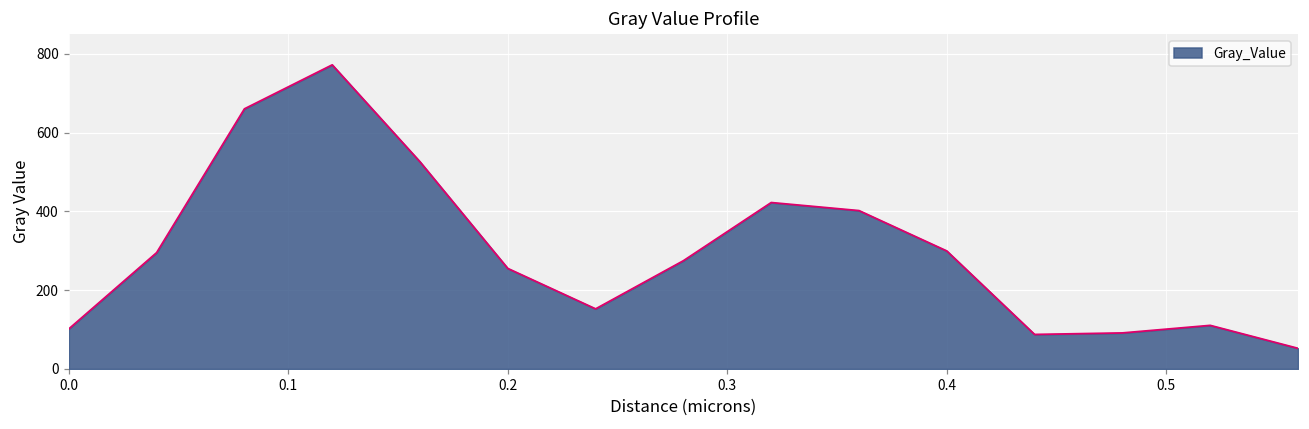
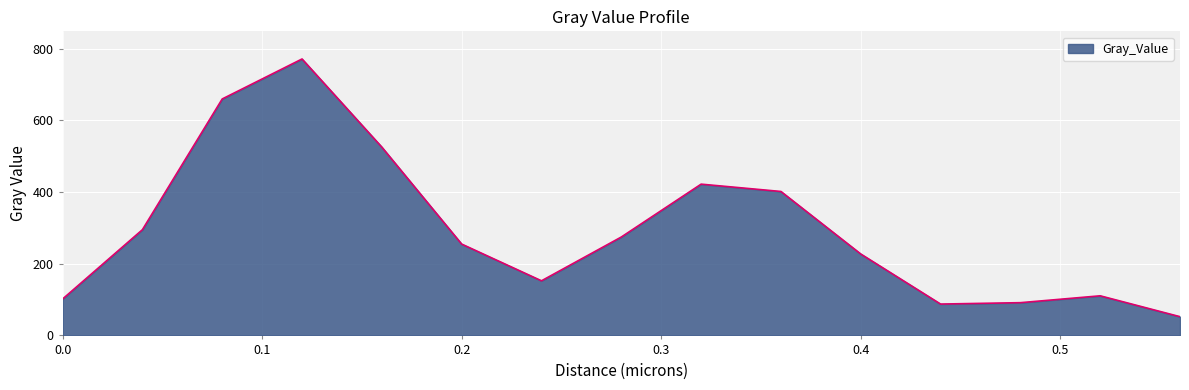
0.4: 300 -> 230
